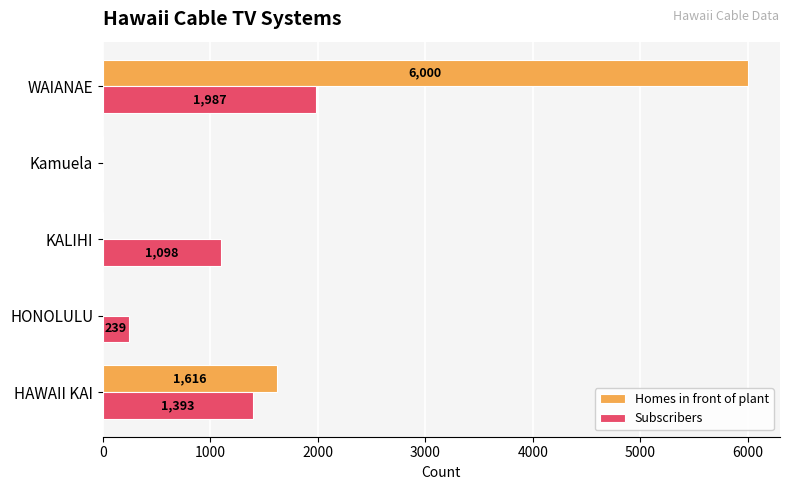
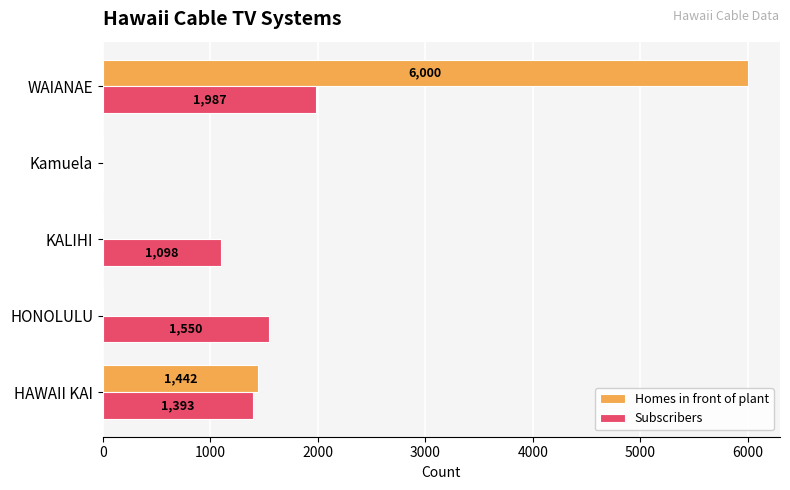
Subscribers, HONOLULU: 239 -> 1,550
Homes in front of plant, HAWAII KAI: 1,616 -> 1,442
